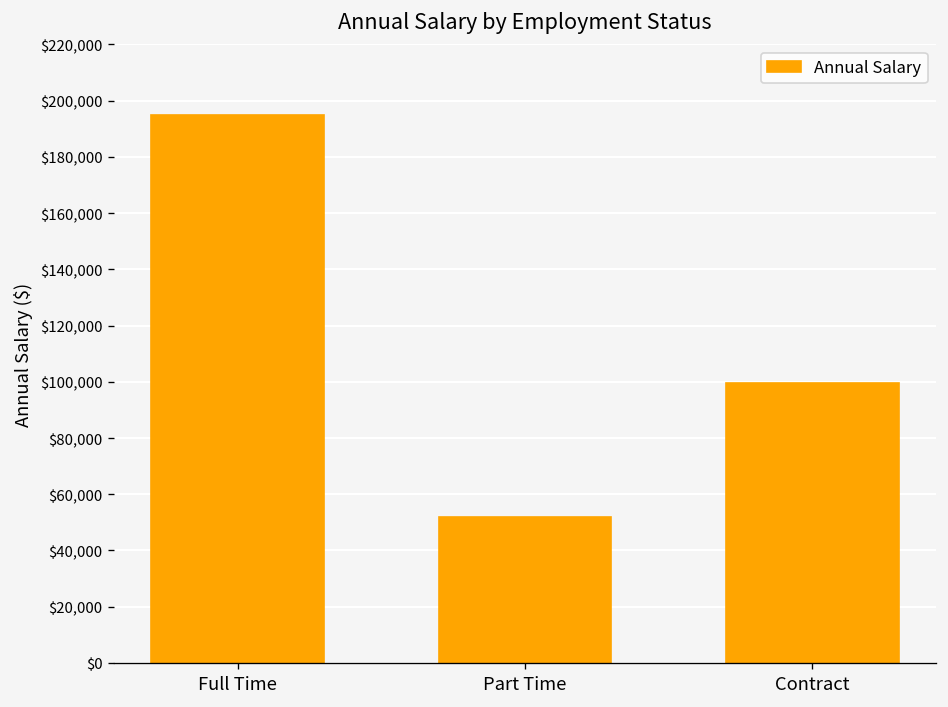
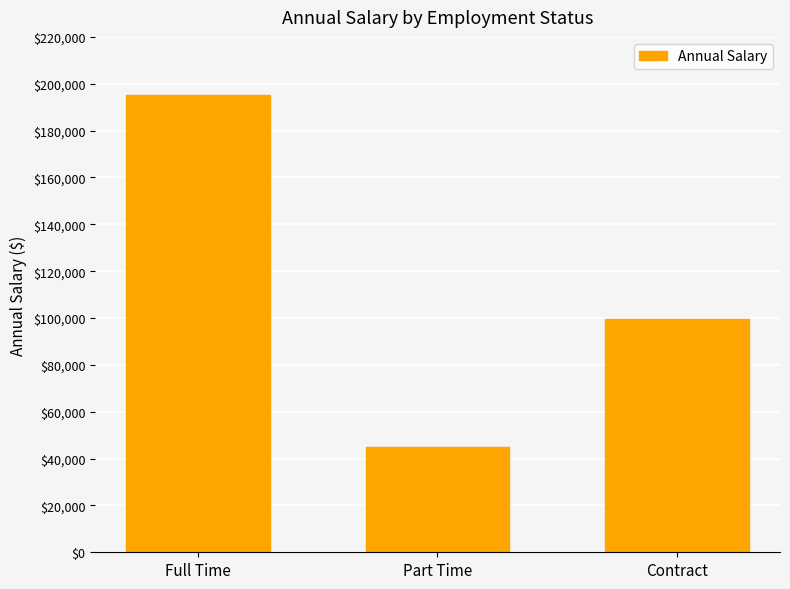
Part Time: $52,000 -> $45,000
